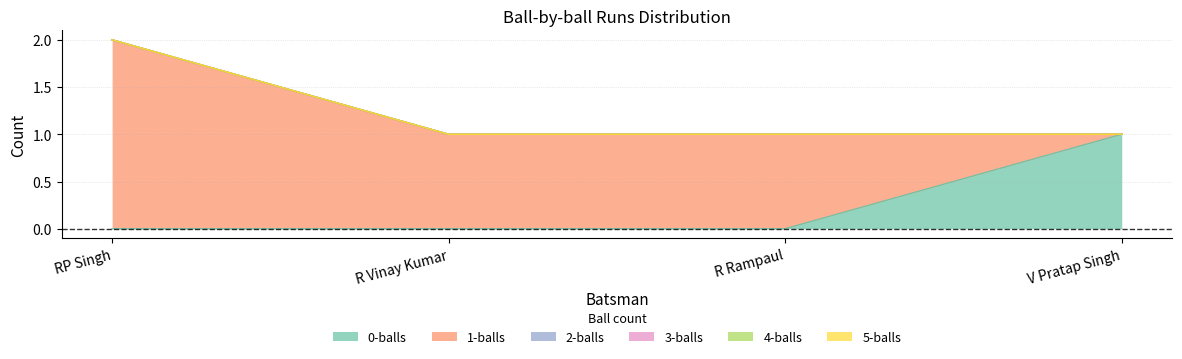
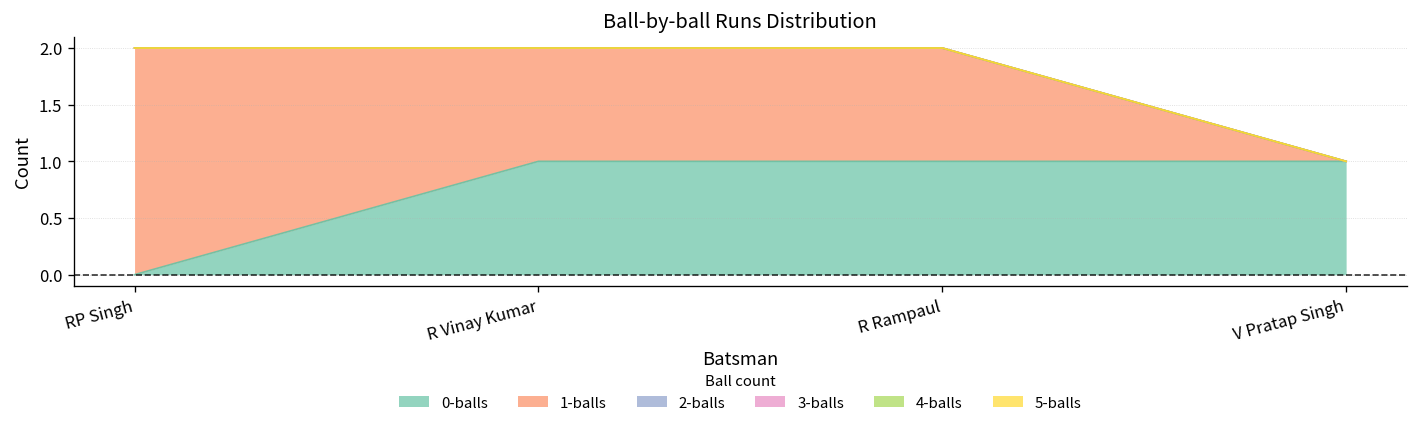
0-balls, R Vinay Kumar: 0 -> 1
0-balls, R Rampaul: 0 -> 1
